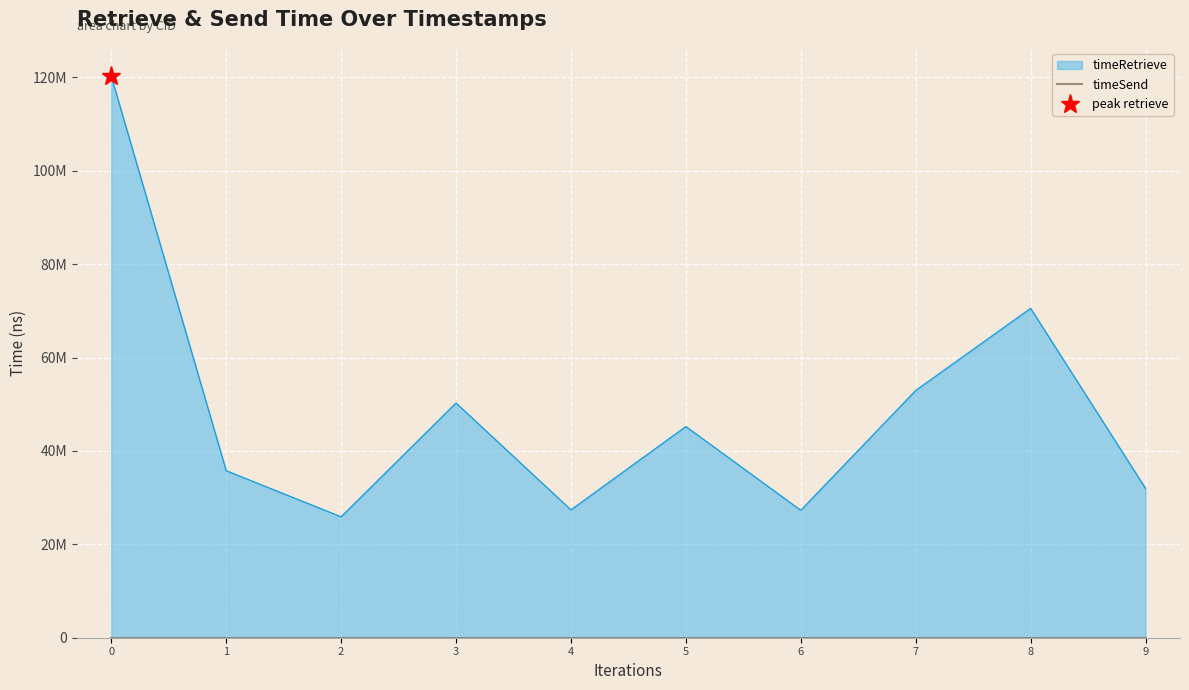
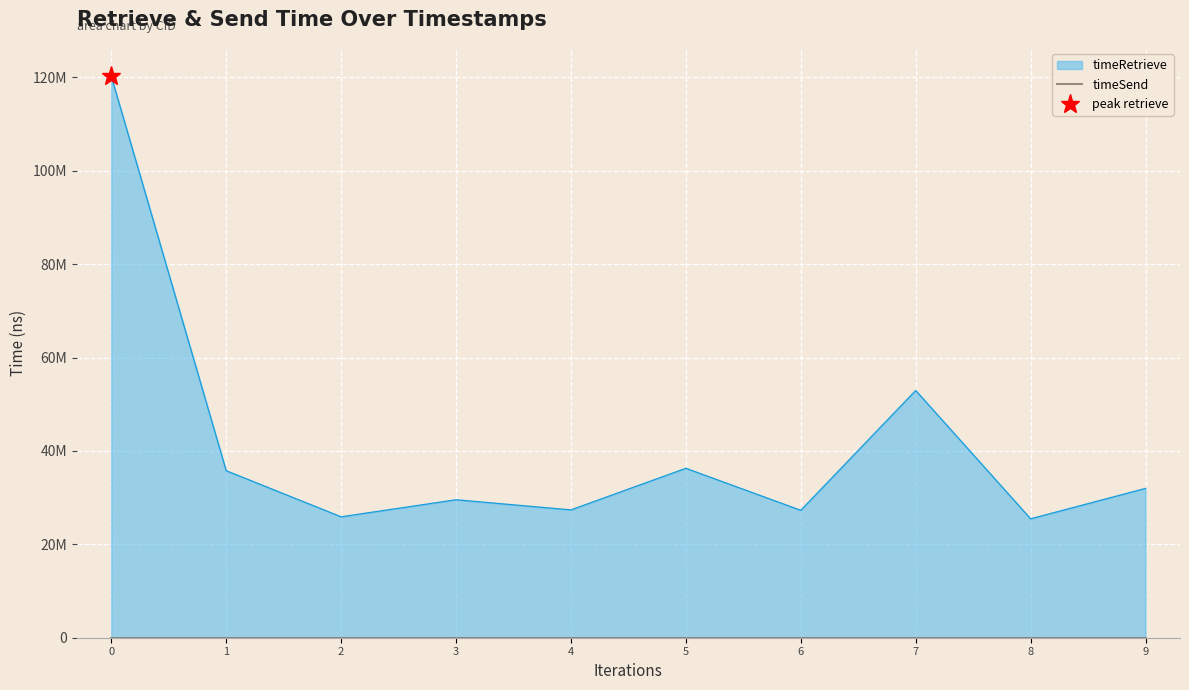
timeRetrieve, 3: 50000000 -> 30000000
timeRetrieve, 5: 45000000 -> 36000000
timeRetrieve, 8: 71000000 -> 25000000
